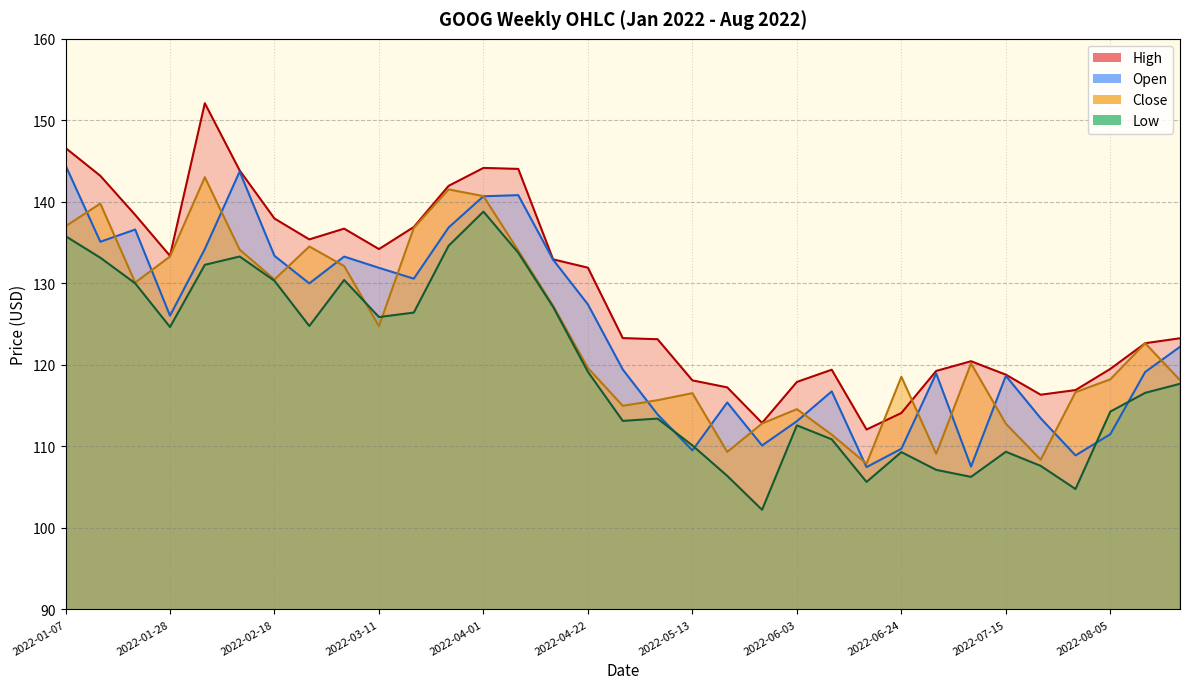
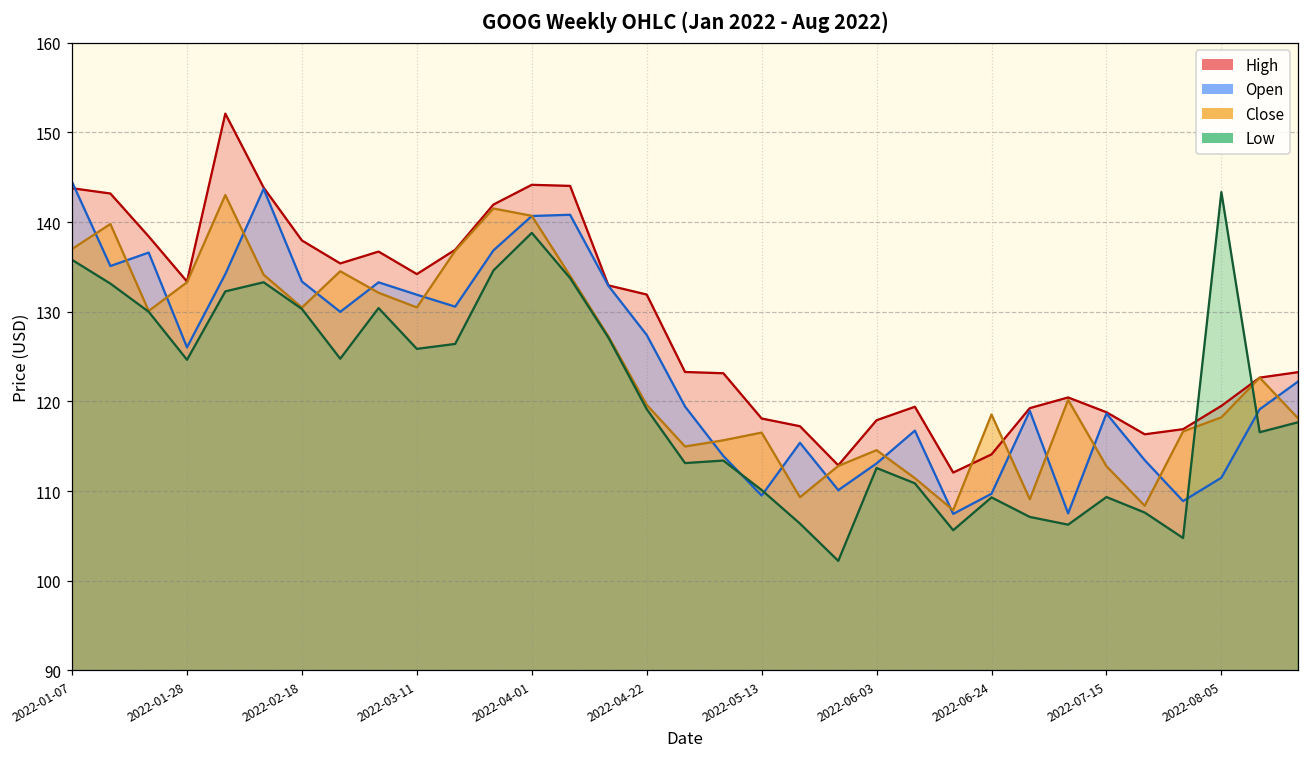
High, 2022-01-07: 147 -> 144
Close, 2022-03-11: 125 -> 130
Low, 2022-08-05: 114 -> 143
